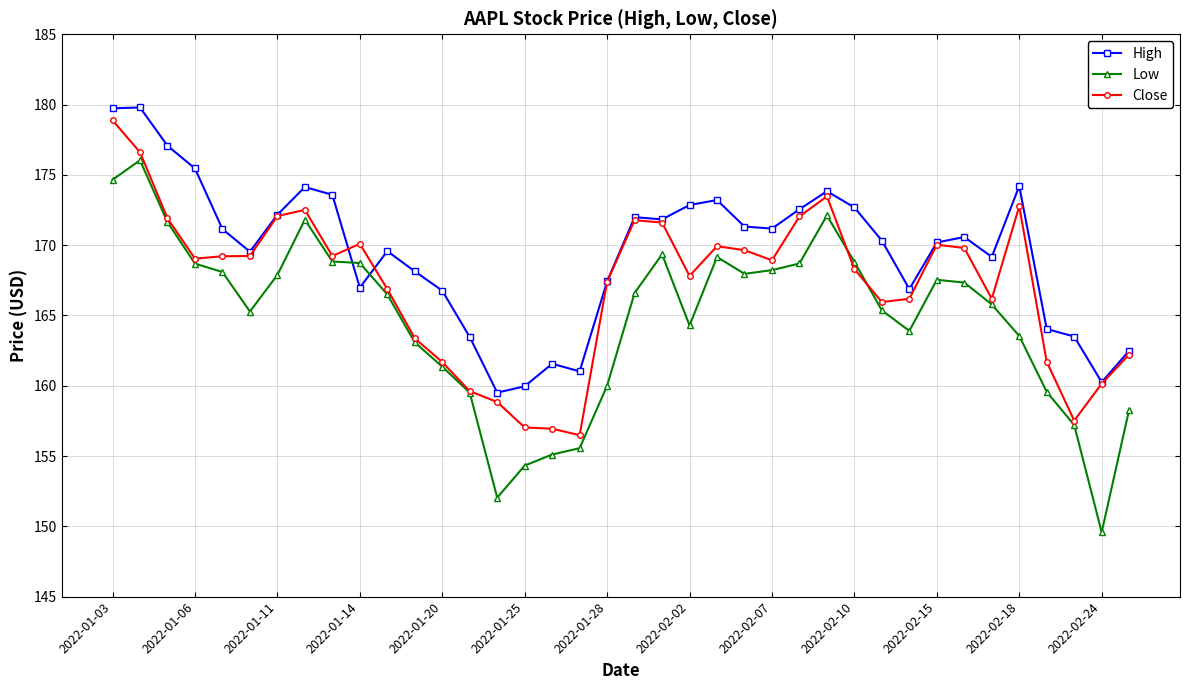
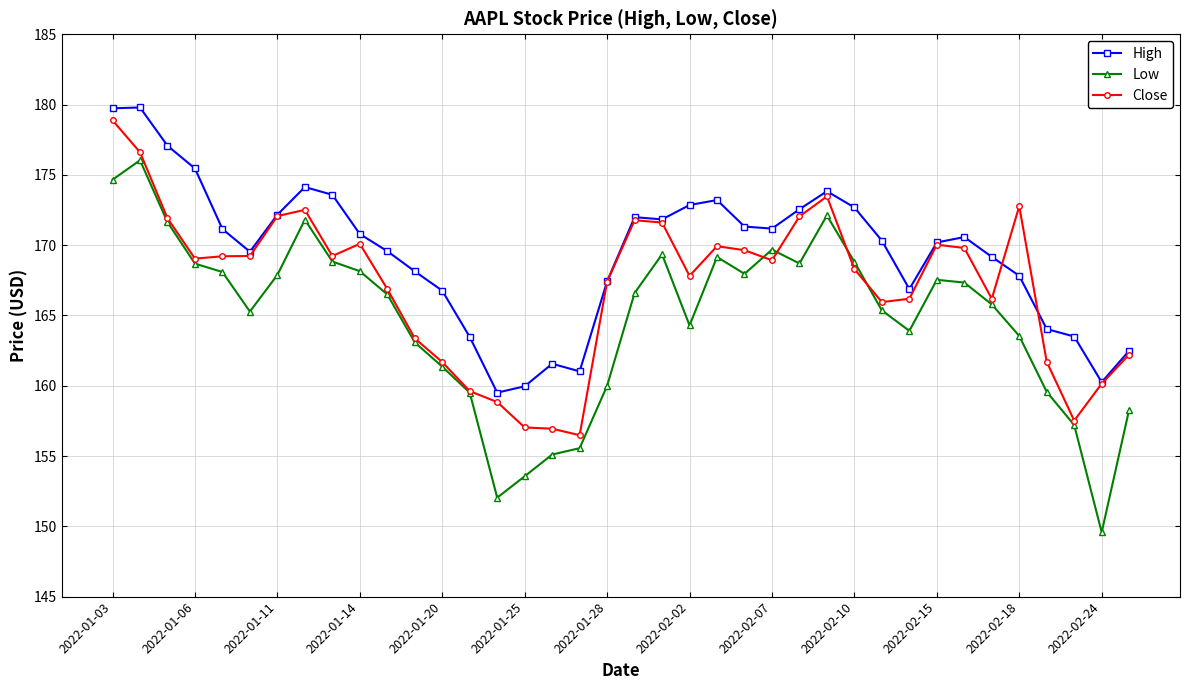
High, 2022-01-14: 167.0 -> 170.8
Low, 2022-01-14: 168.7 -> 168.1
Low, 2022-01-25: 154.3 -> 153.6
Low, 2022-02-07: 168.2 -> 169.7
High, 2022-02-18: 174.2 -> 167.8
